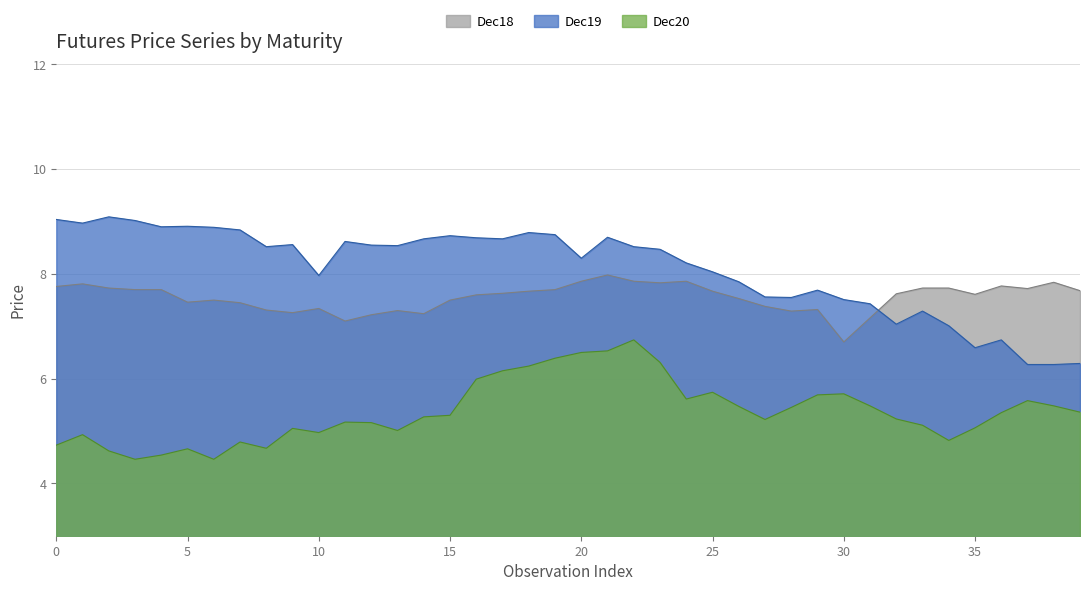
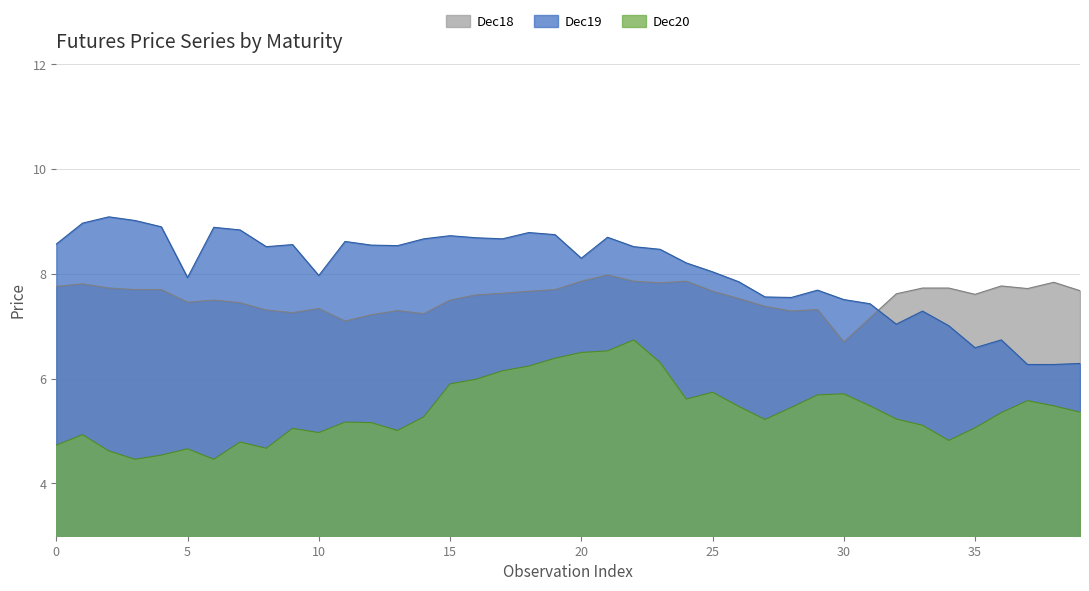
Dec19, 0: 9.0 -> 8.6
Dec19, 5: 8.9 -> 7.9
Dec20, 15: 5.3 -> 5.9
